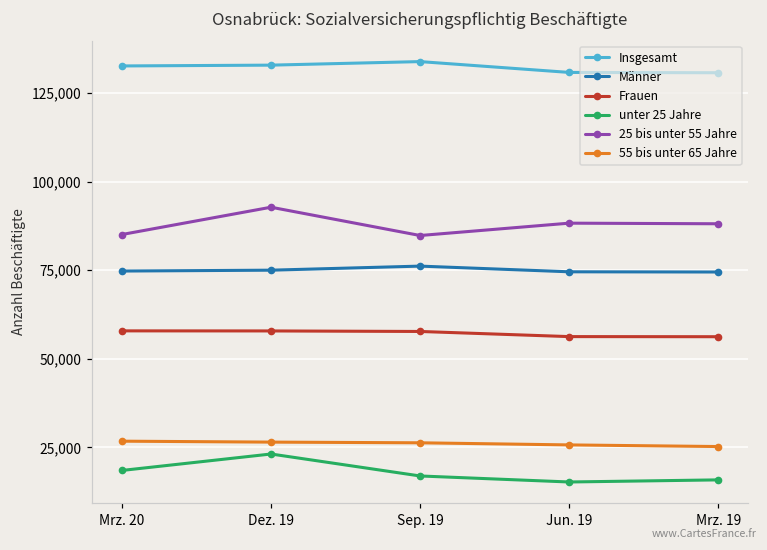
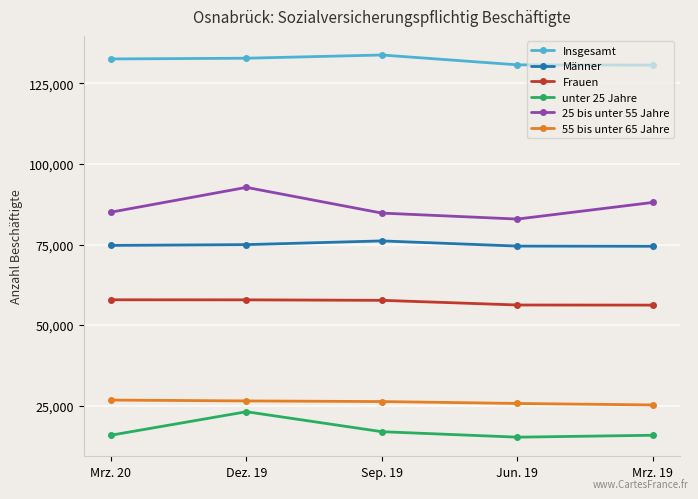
unter 25 Jahre, Mrz. 20: 18,000 -> 16,000
25 bis unter 55 Jahre, Jun. 19: 88,000 -> 83,000
